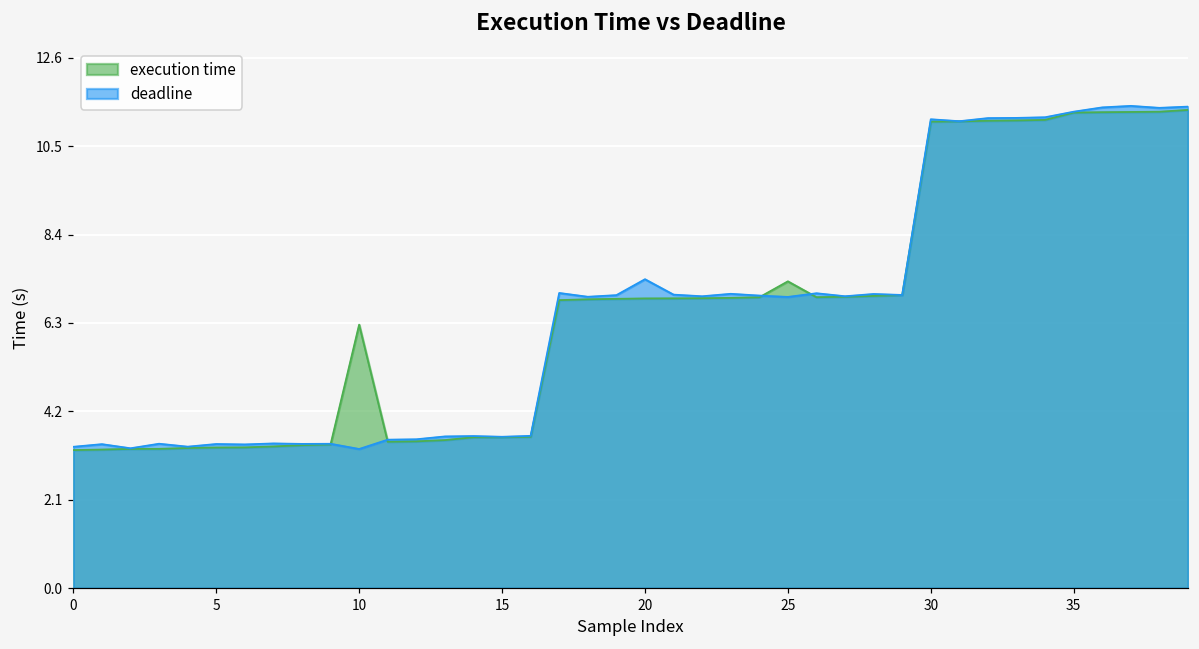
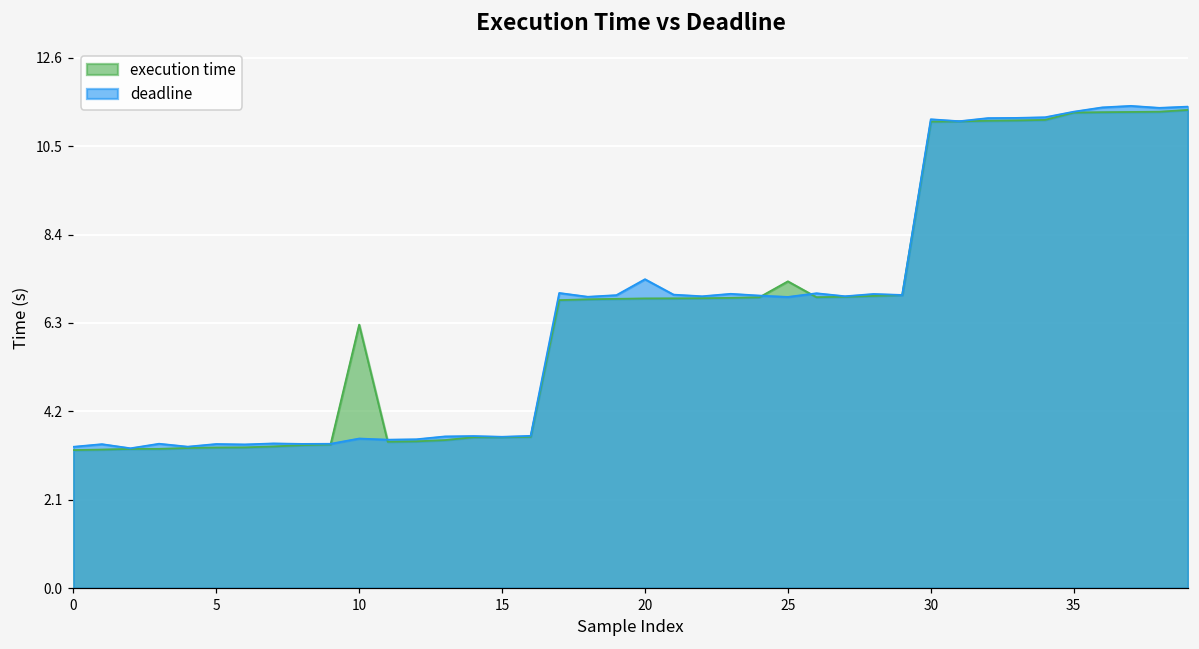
deadline, 10: 3.3 -> 3.6
